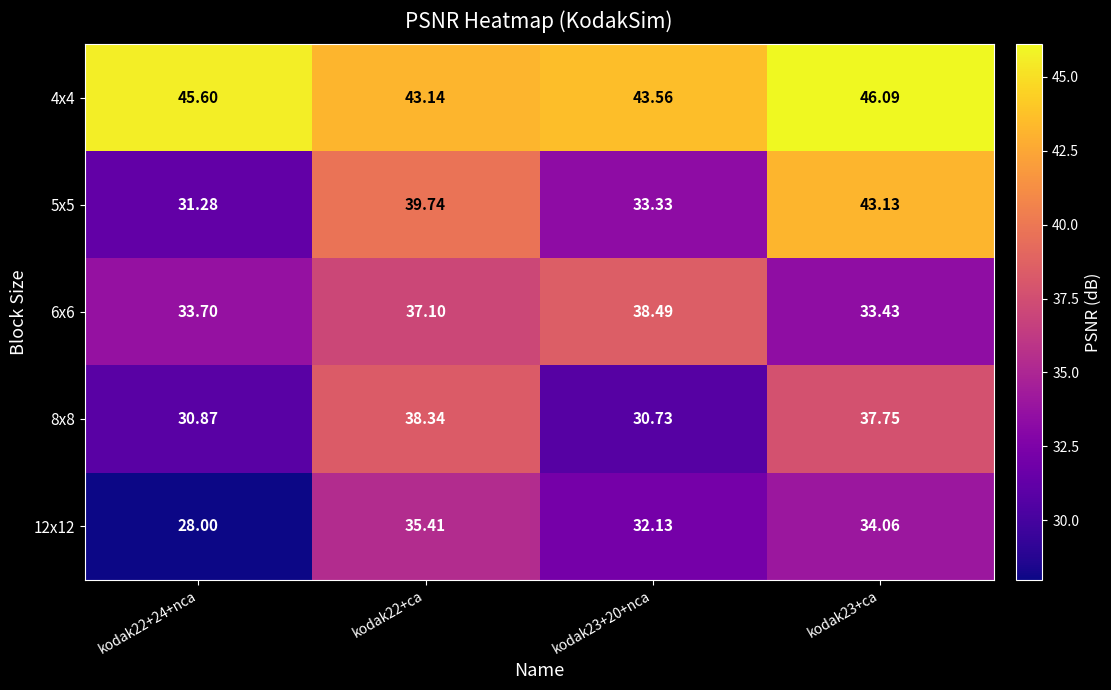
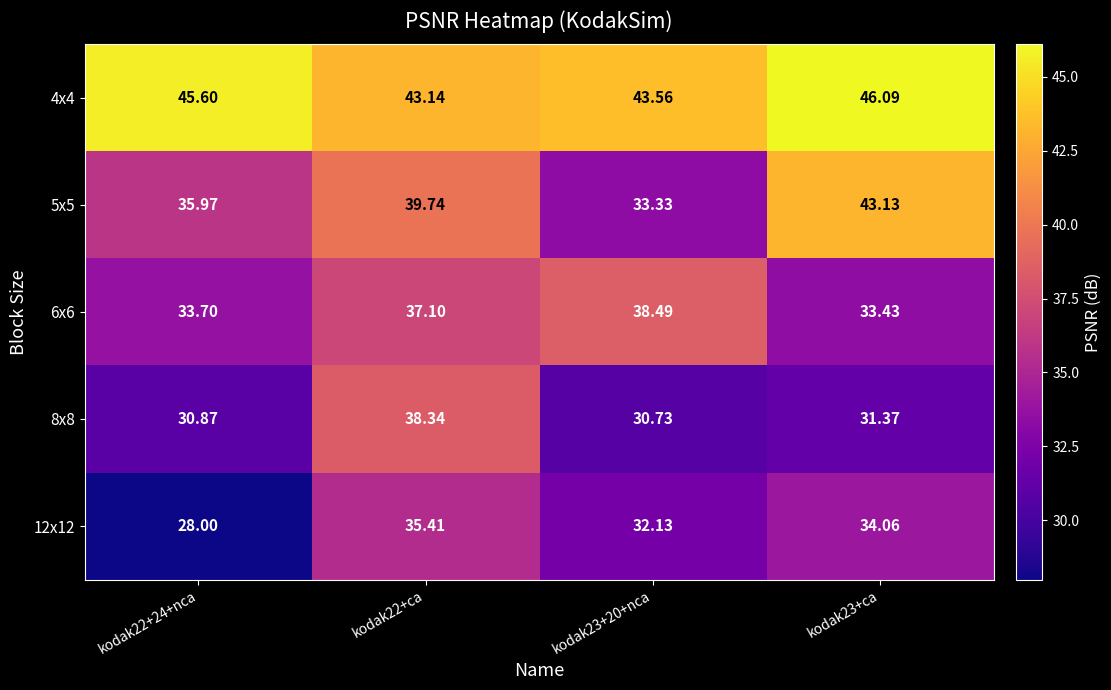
5x5, kodak22+24+nca: 31.28 -> 35.97
8x8, kodak23+ca: 37.75 -> 31.37
